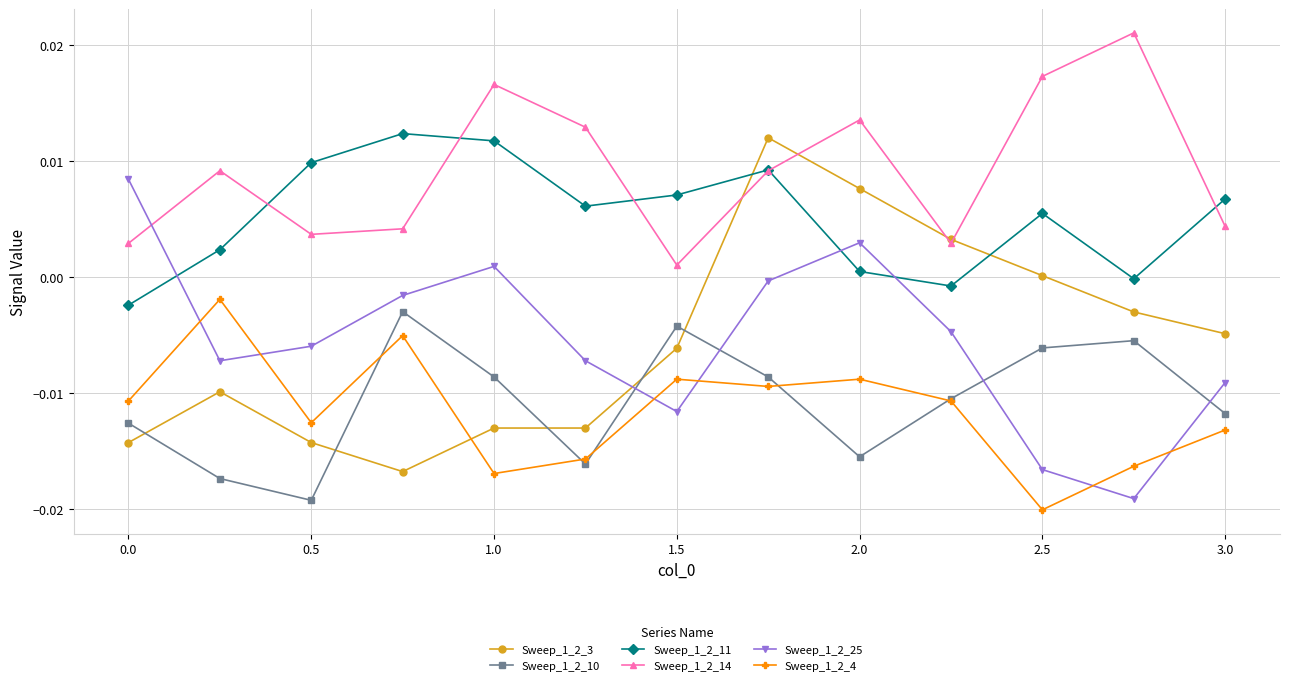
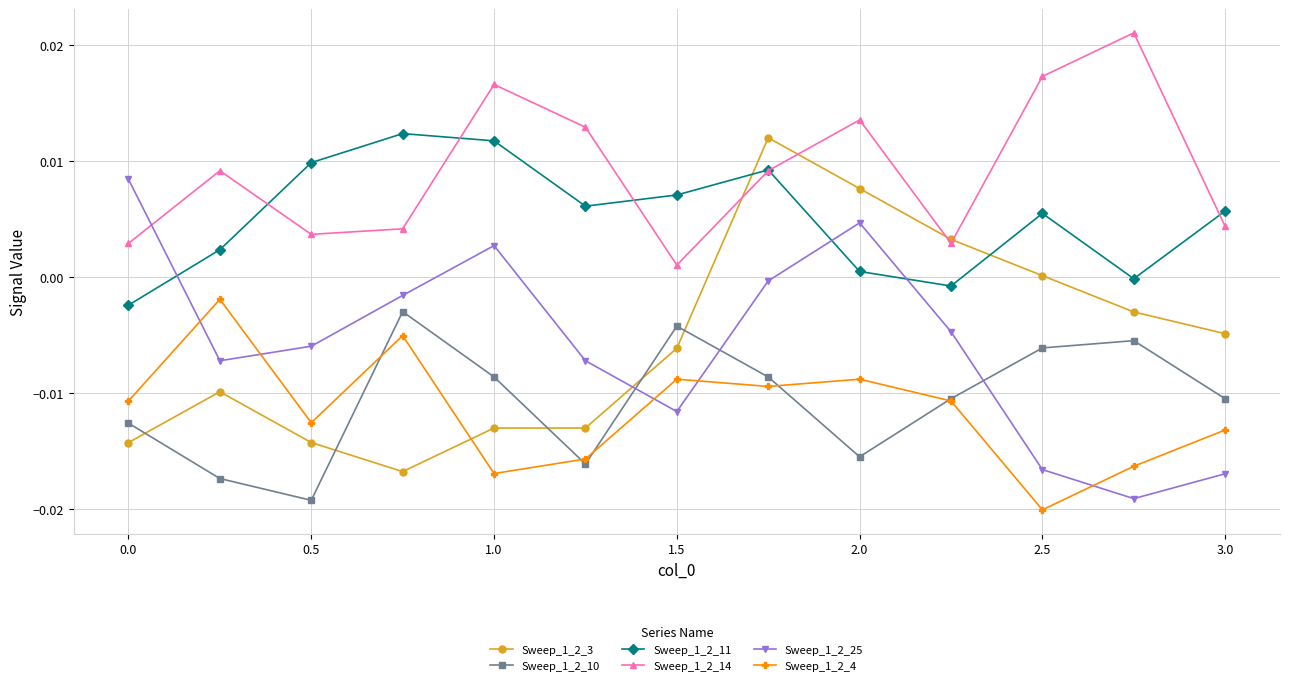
Sweep_1_2_25, 1.0: 0.0009 -> 0.0027
Sweep_1_2_25, 2.0: 0.0030 -> 0.0047
Sweep_1_2_10, 3.0: -0.0118 -> -0.0105
Sweep_1_2_11, 3.0: 0.0067 -> 0.0057
Sweep_1_2_25, 3.0: -0.0091 -> -0.0169
